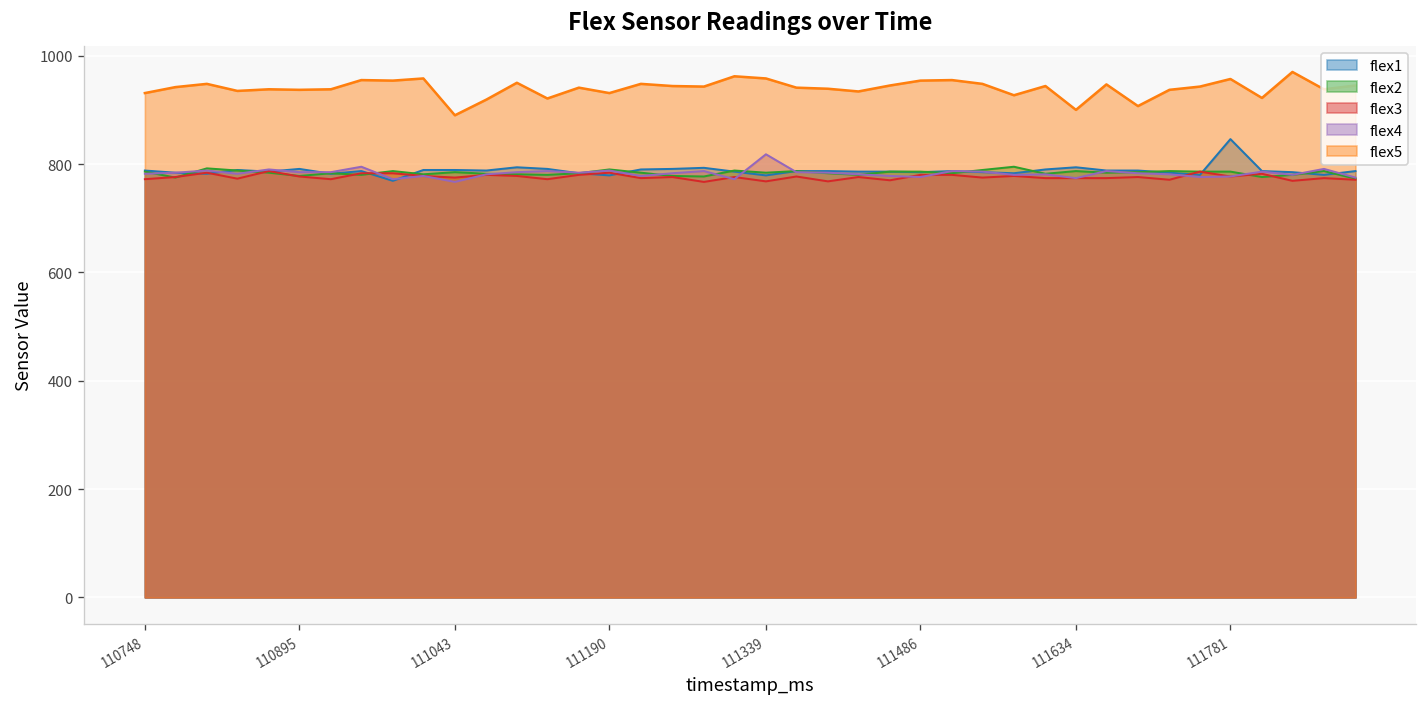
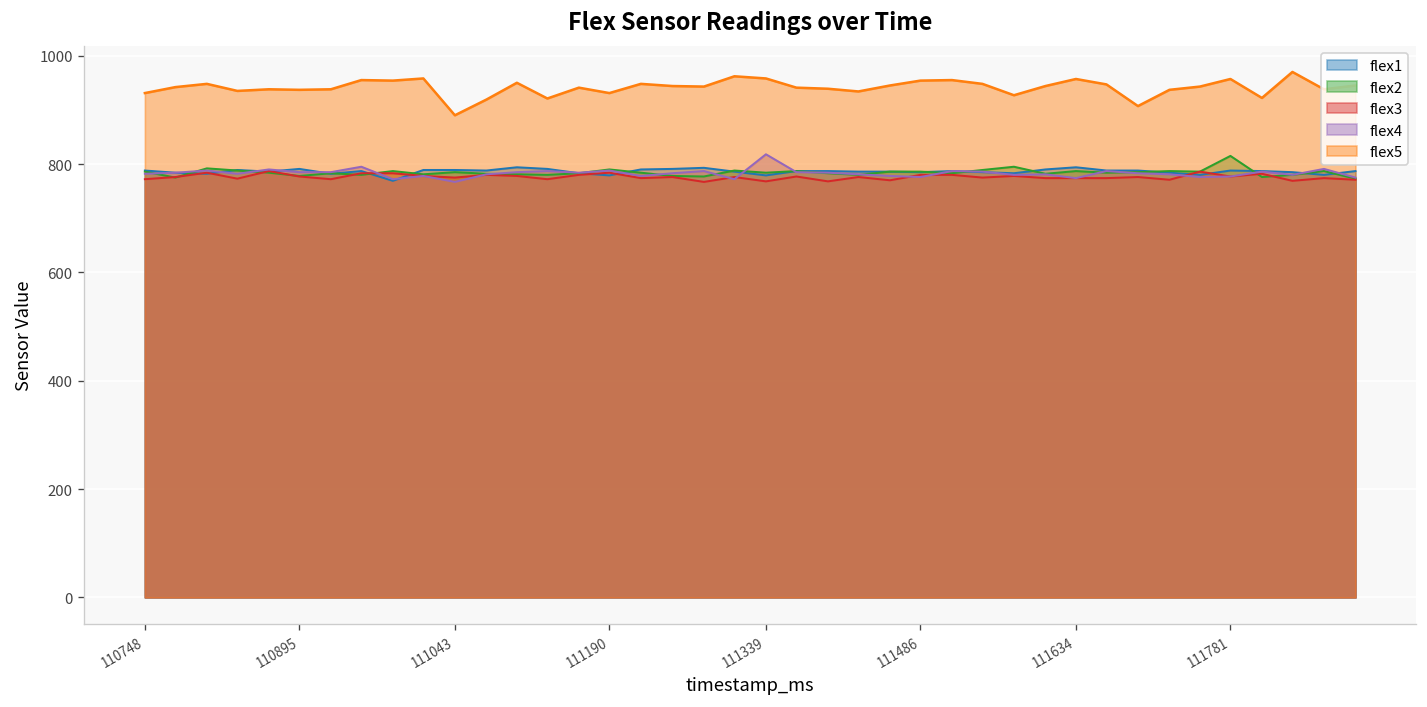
flex5, 111634: 900 -> 960
flex1, 111781: 850 -> 790
flex2, 111781: 790 -> 820
